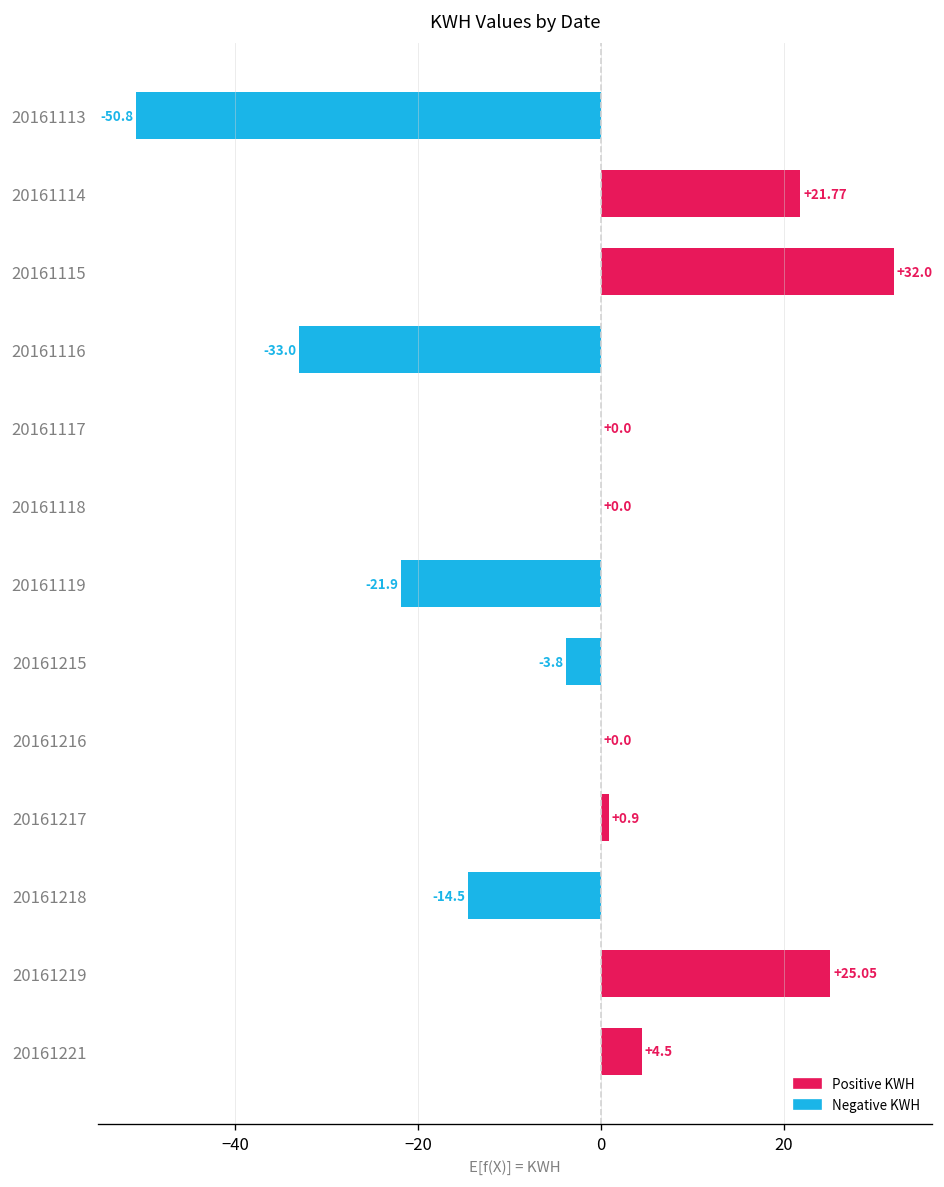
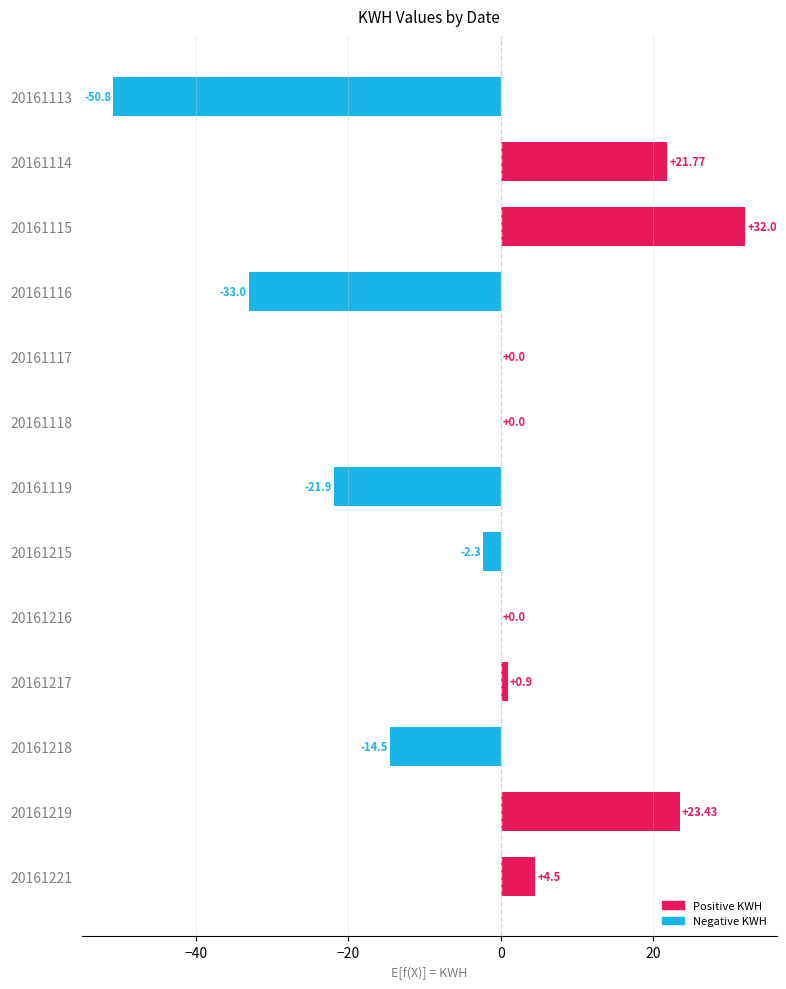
20161215: -3.8 -> -2.3
20161219: +25.05 -> +23.43
